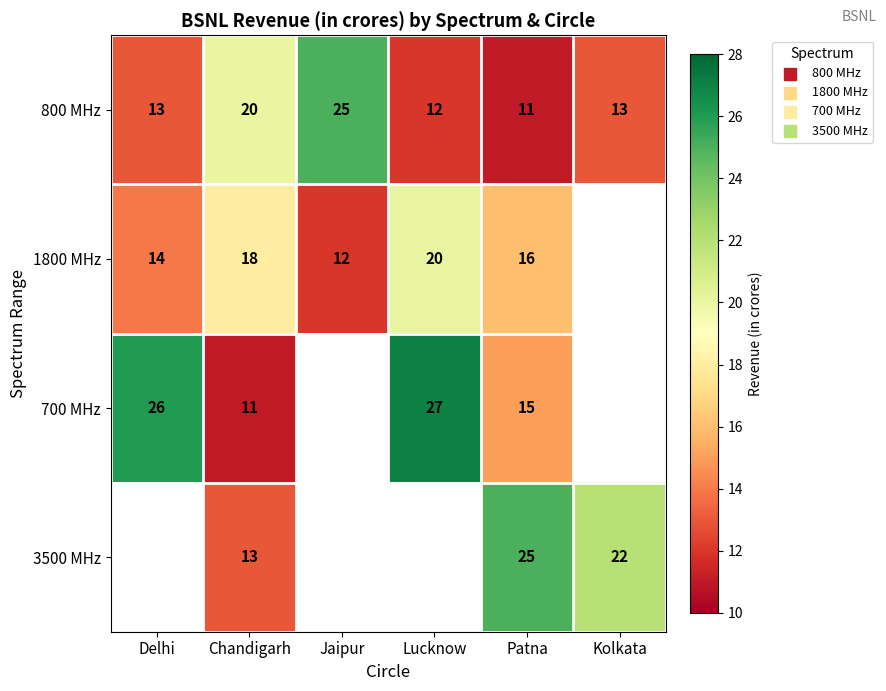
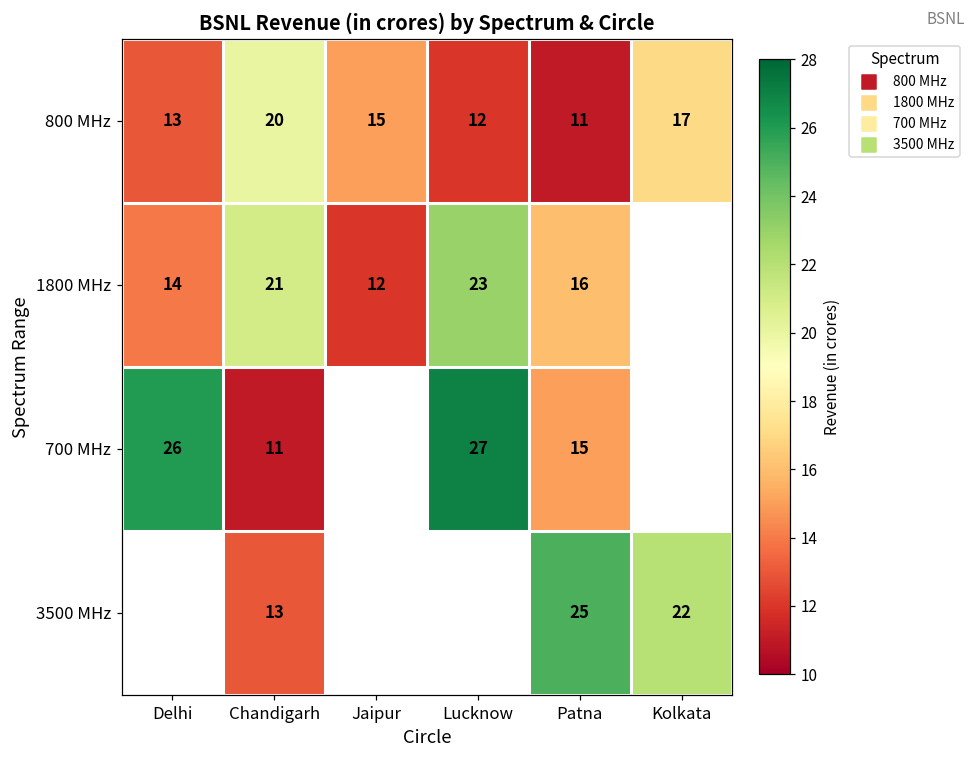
800 MHz, Jaipur: 25 -> 15
800 MHz, Kolkata: 13 -> 17
1800 MHz, Chandigarh: 18 -> 21
1800 MHz, Lucknow: 20 -> 23
